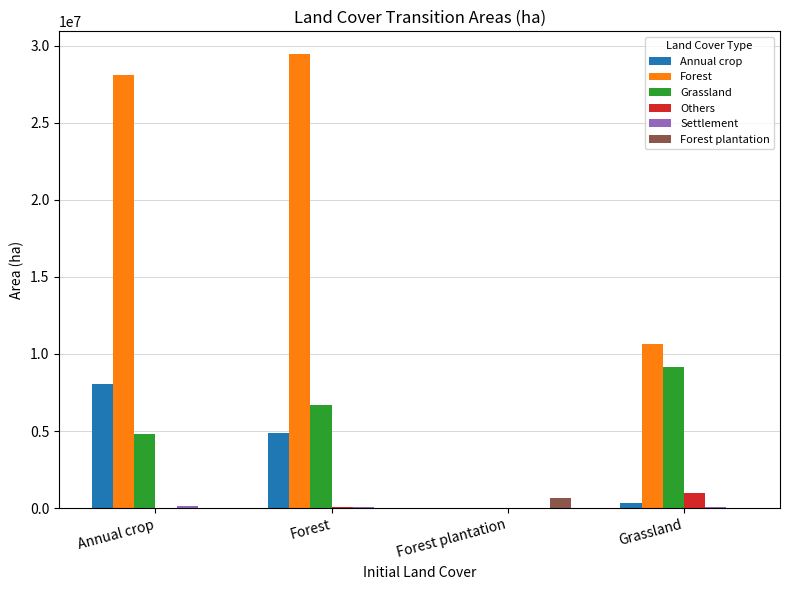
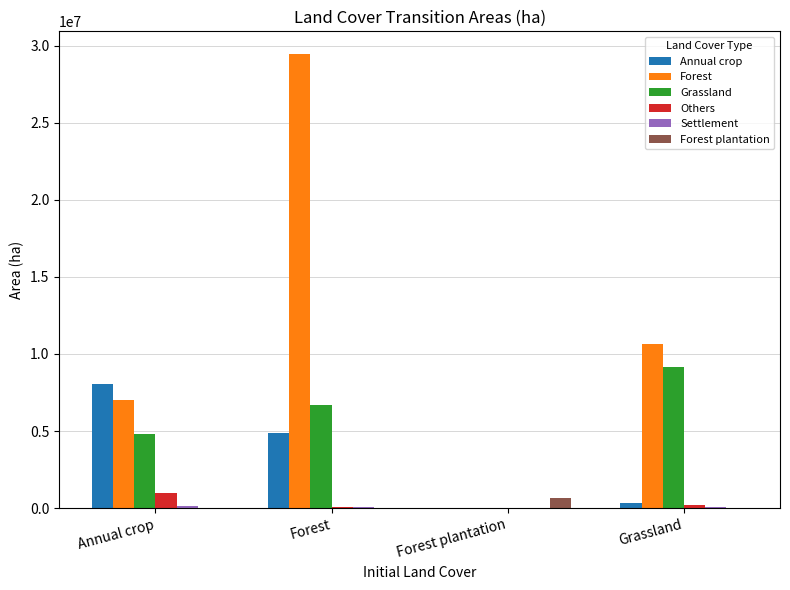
Forest, Annual crop: 28100000 -> 7000000
Others, Annual crop: 0 -> 1000000
Others, Grassland: 1000000 -> 200000
